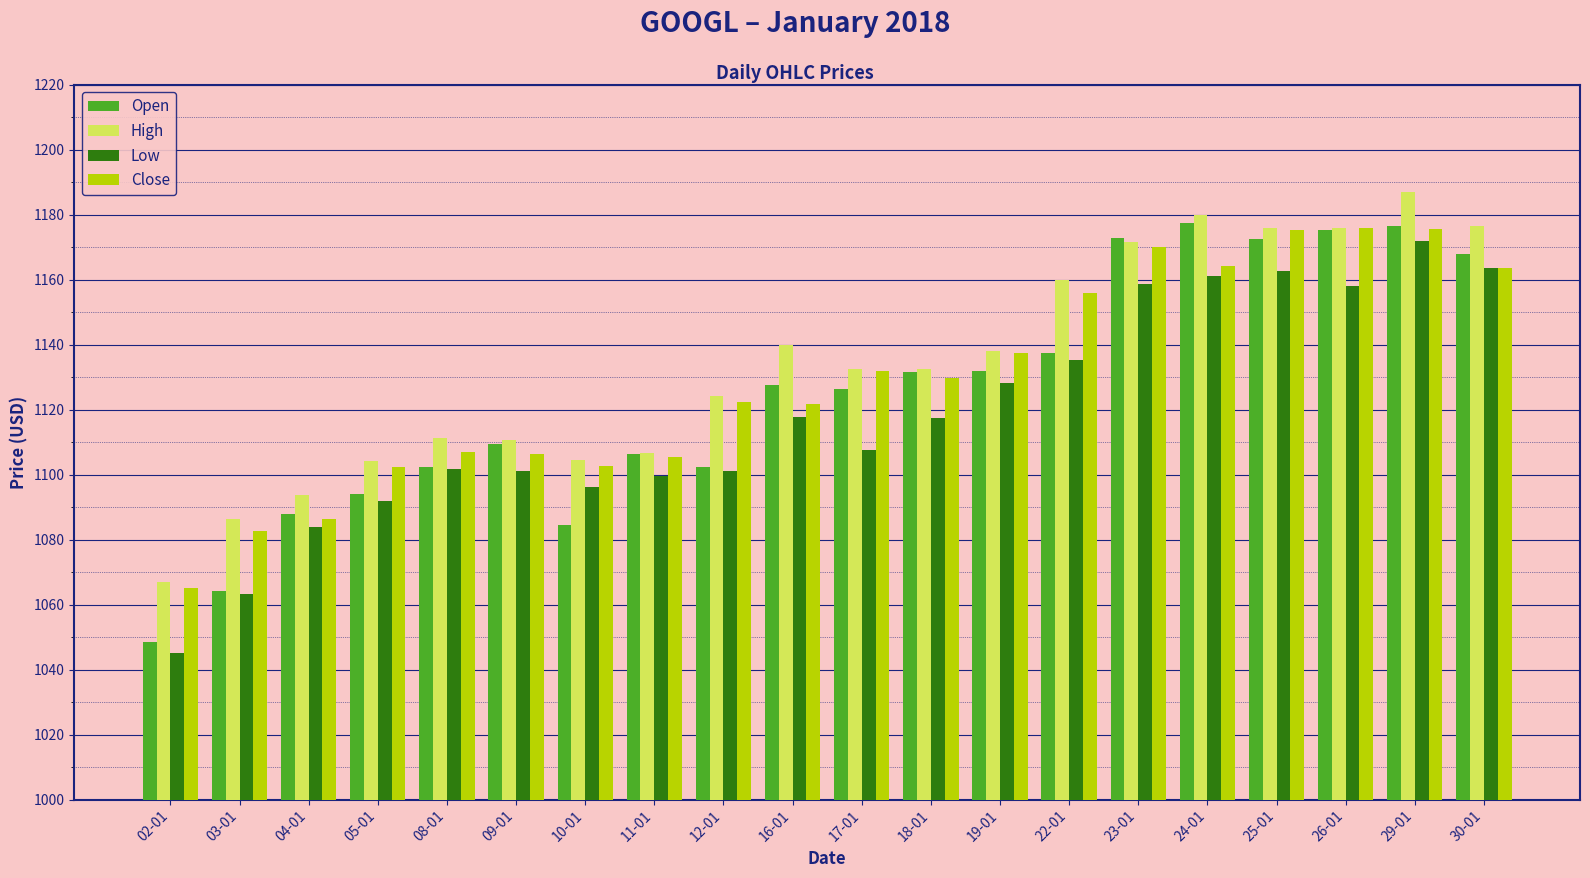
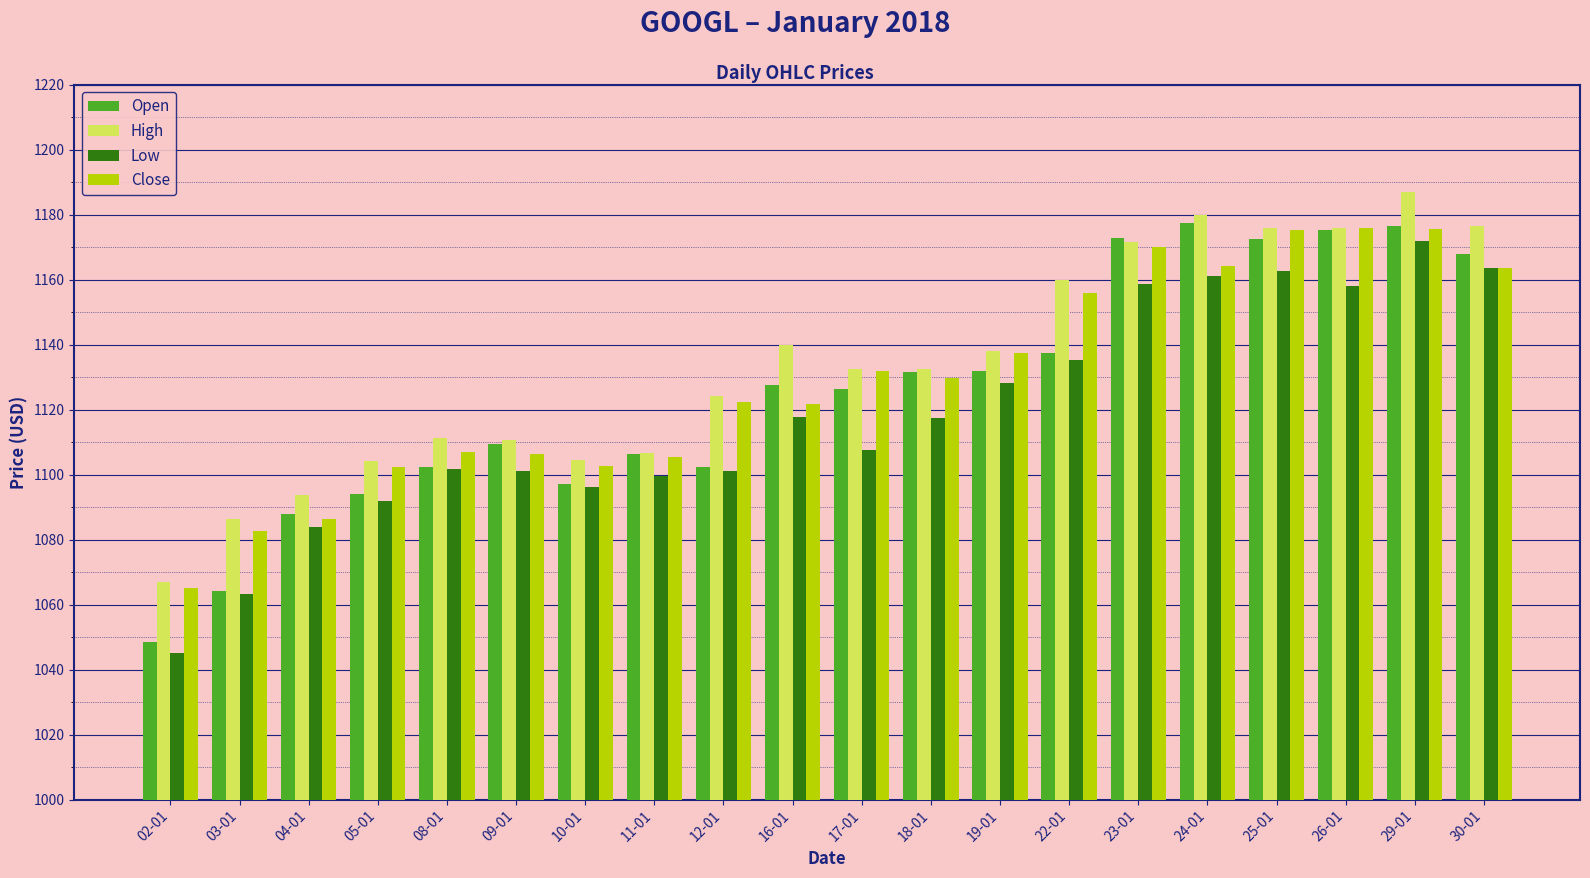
Open, 10-01: 1084 -> 1097
